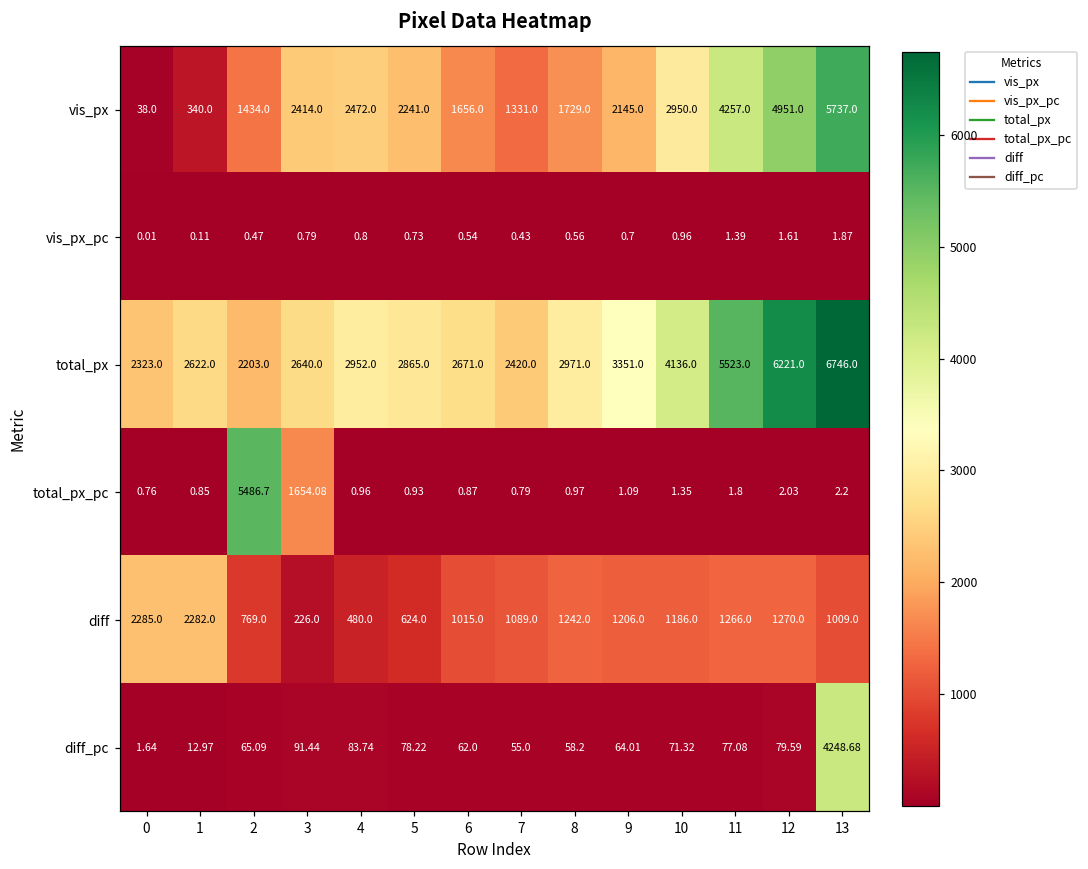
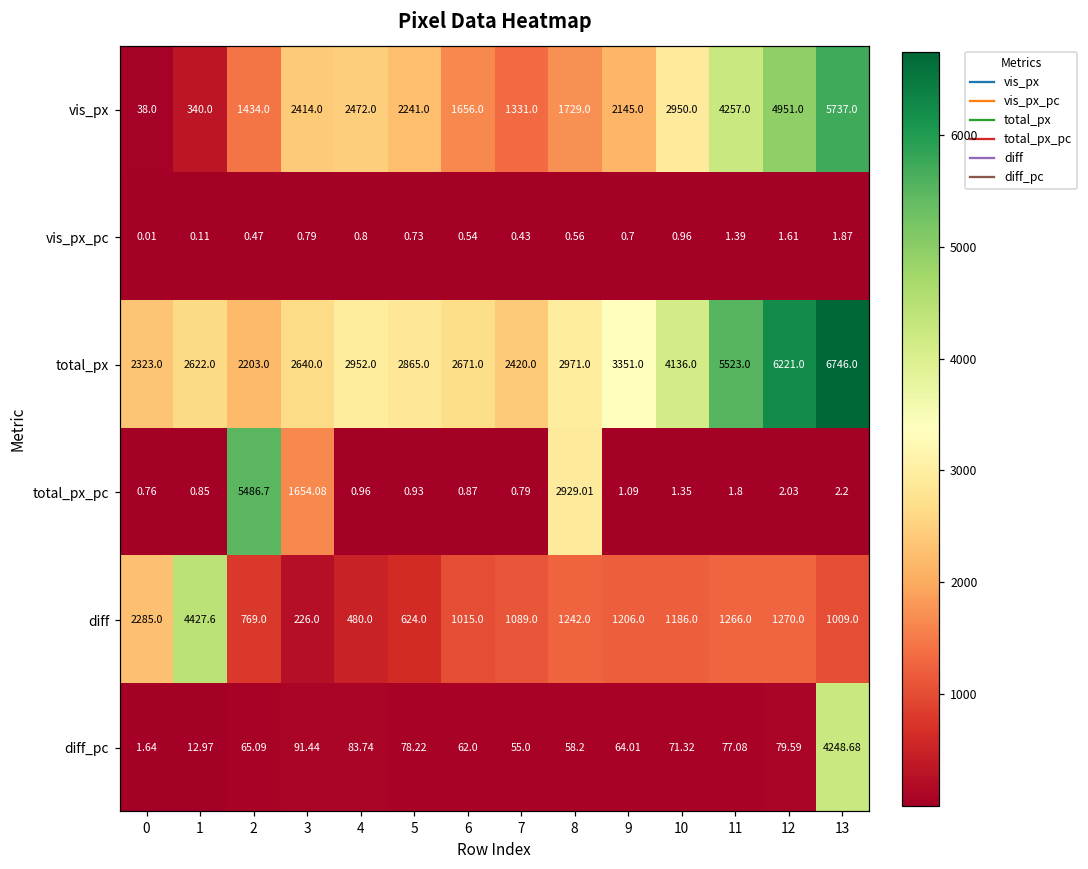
total_px_pc, 8: 0.97 -> 2929.01
diff, 1: 2282.0 -> 4427.6
